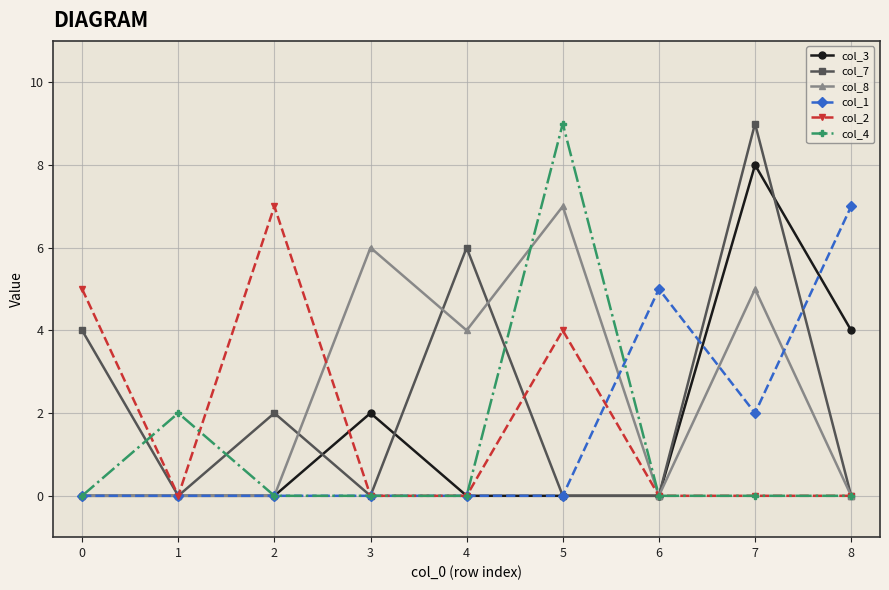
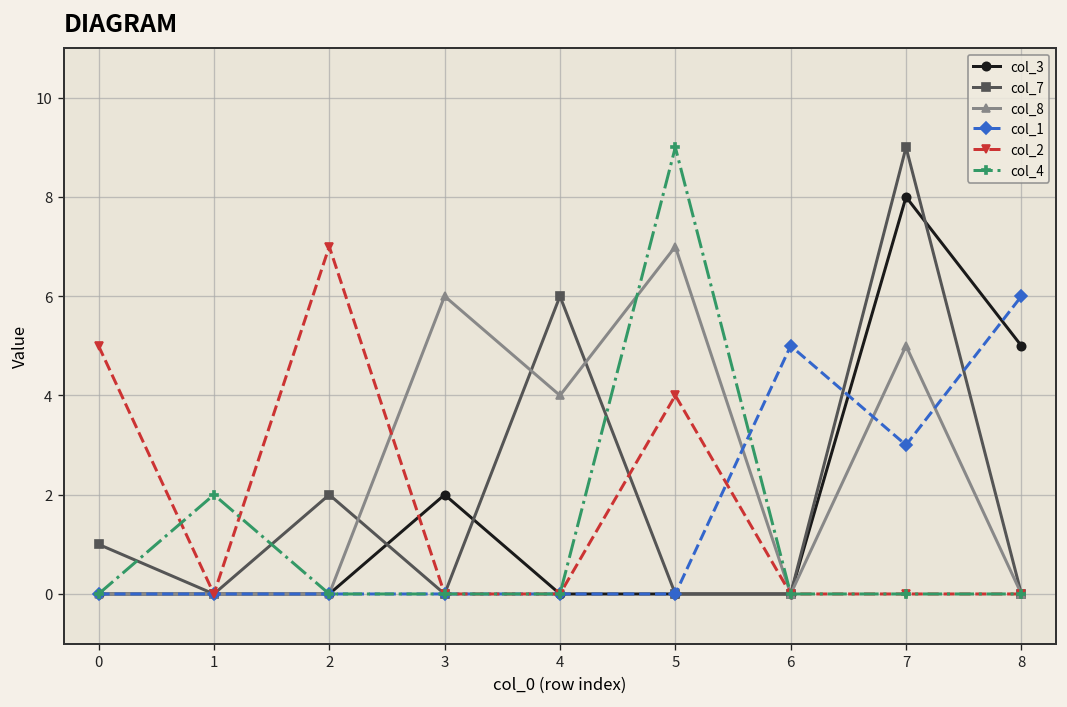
col_7, 0: 4 -> 1
col_1, 7: 2 -> 3
col_3, 8: 4 -> 5
col_1, 8: 7 -> 6
